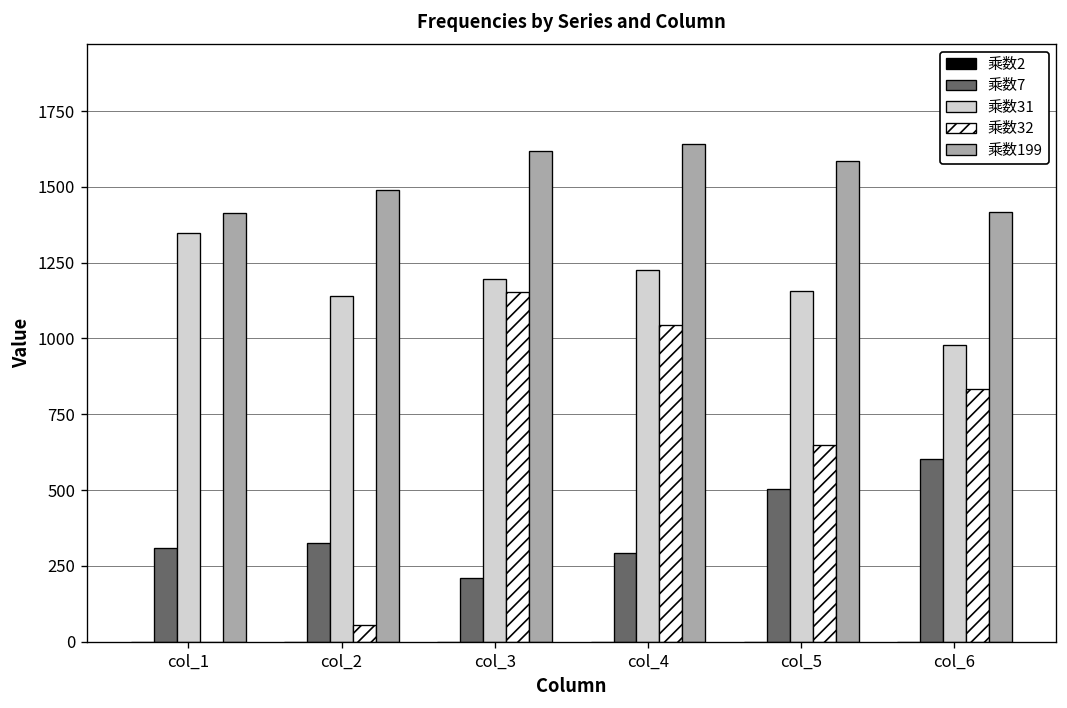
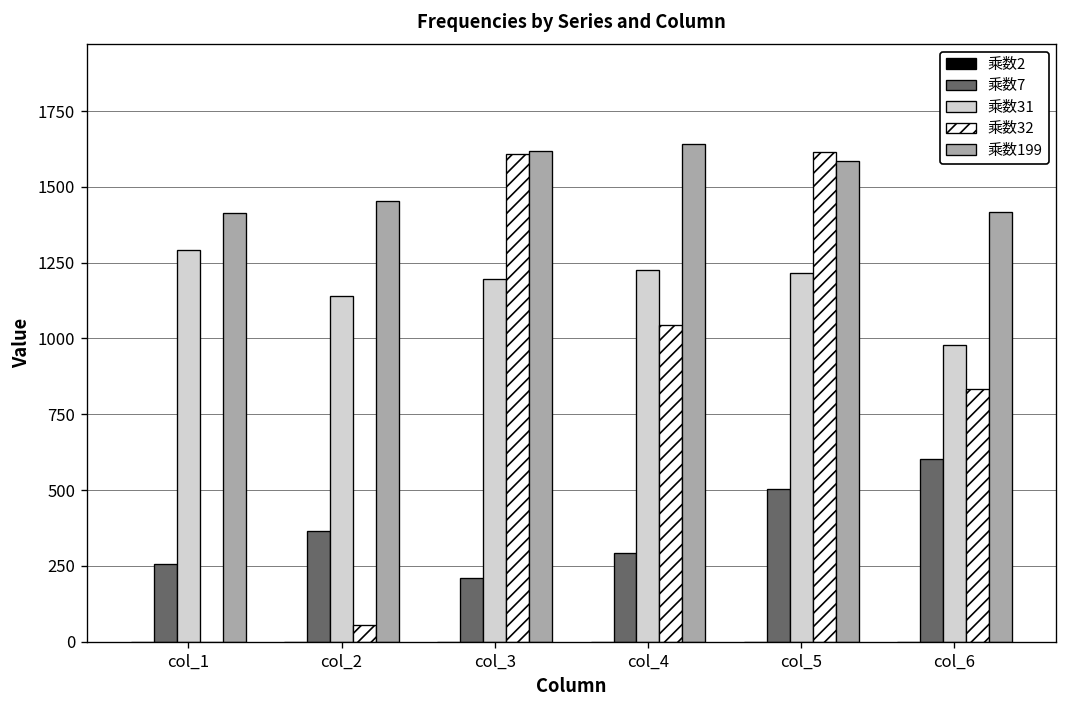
乘数7, col_1: 310 -> 260
乘数31, col_1: 1350 -> 1290
乘数7, col_2: 330 -> 360
乘数199, col_2: 1490 -> 1460
乘数32, col_3: 1150 -> 1610
乘数31, col_5: 1160 -> 1220
乘数32, col_5: 650 -> 1610
